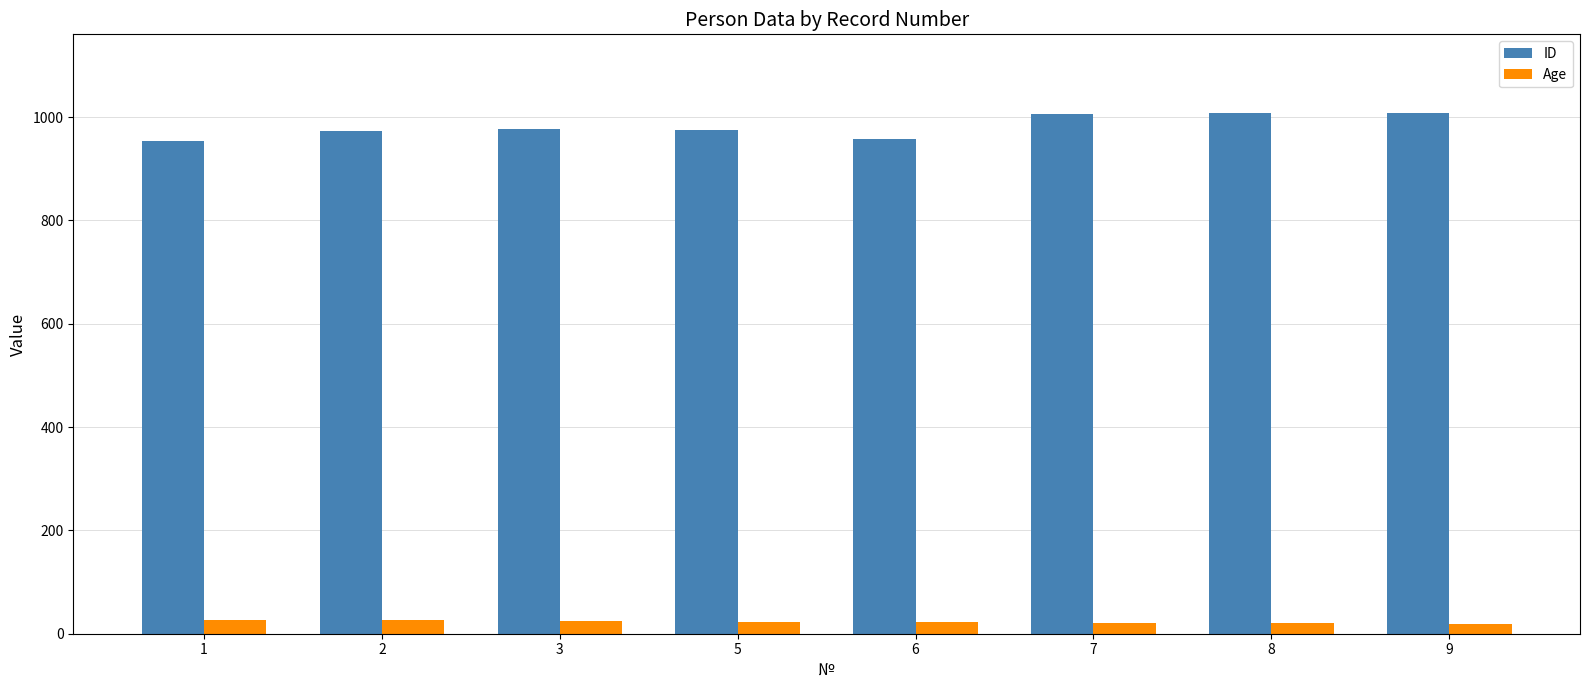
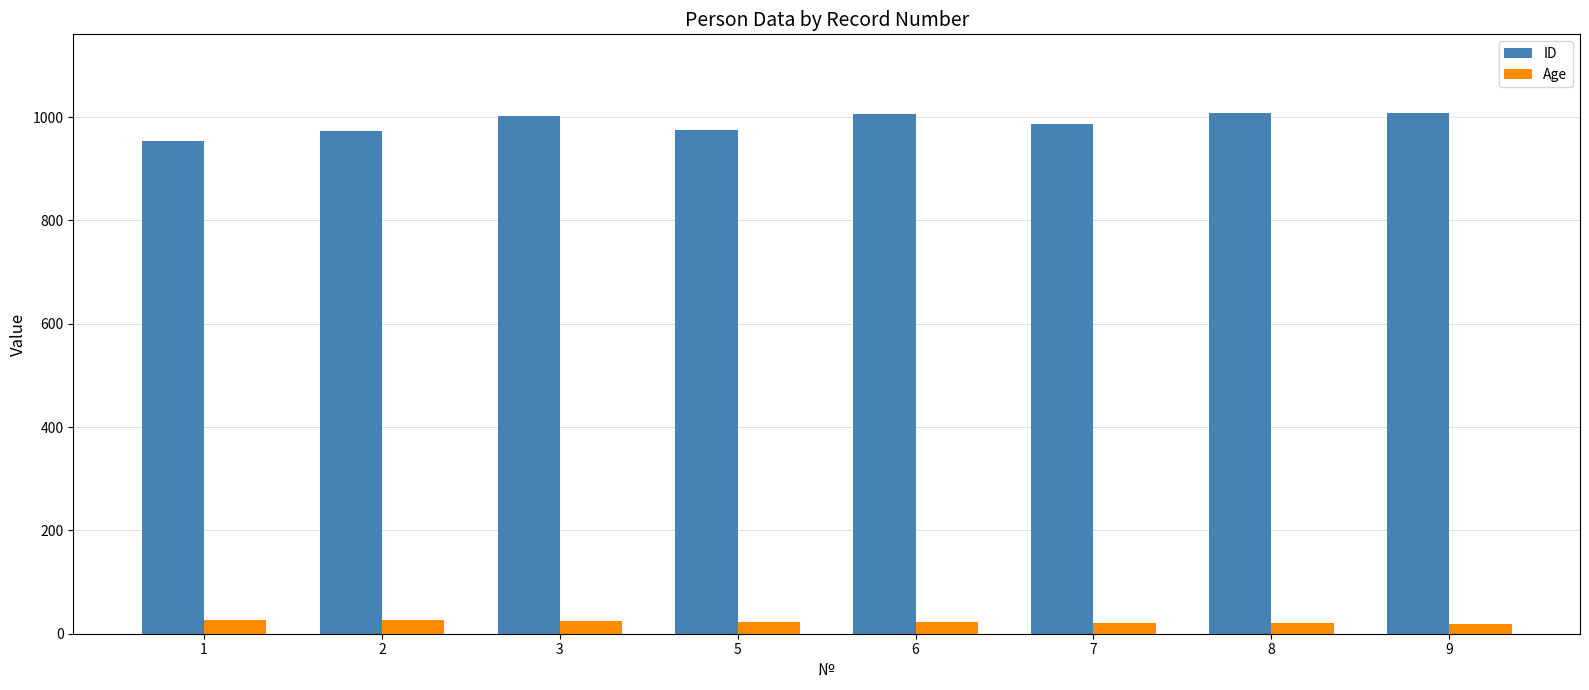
ID, 3: 980 -> 1000
ID, 6: 960 -> 1010
ID, 7: 1010 -> 990
